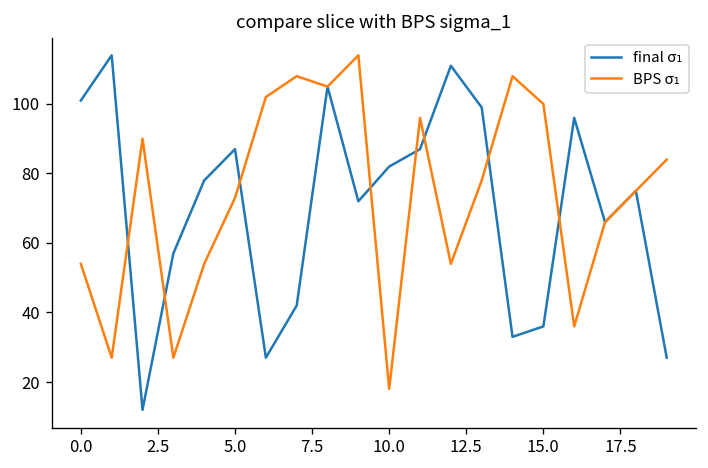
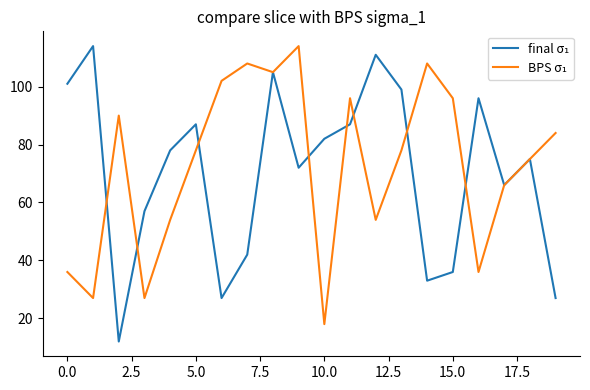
BPS σ₁, 0.0: 54 -> 36
BPS σ₁, 5.0: 73 -> 78
BPS σ₁, 15.0: 100 -> 96
